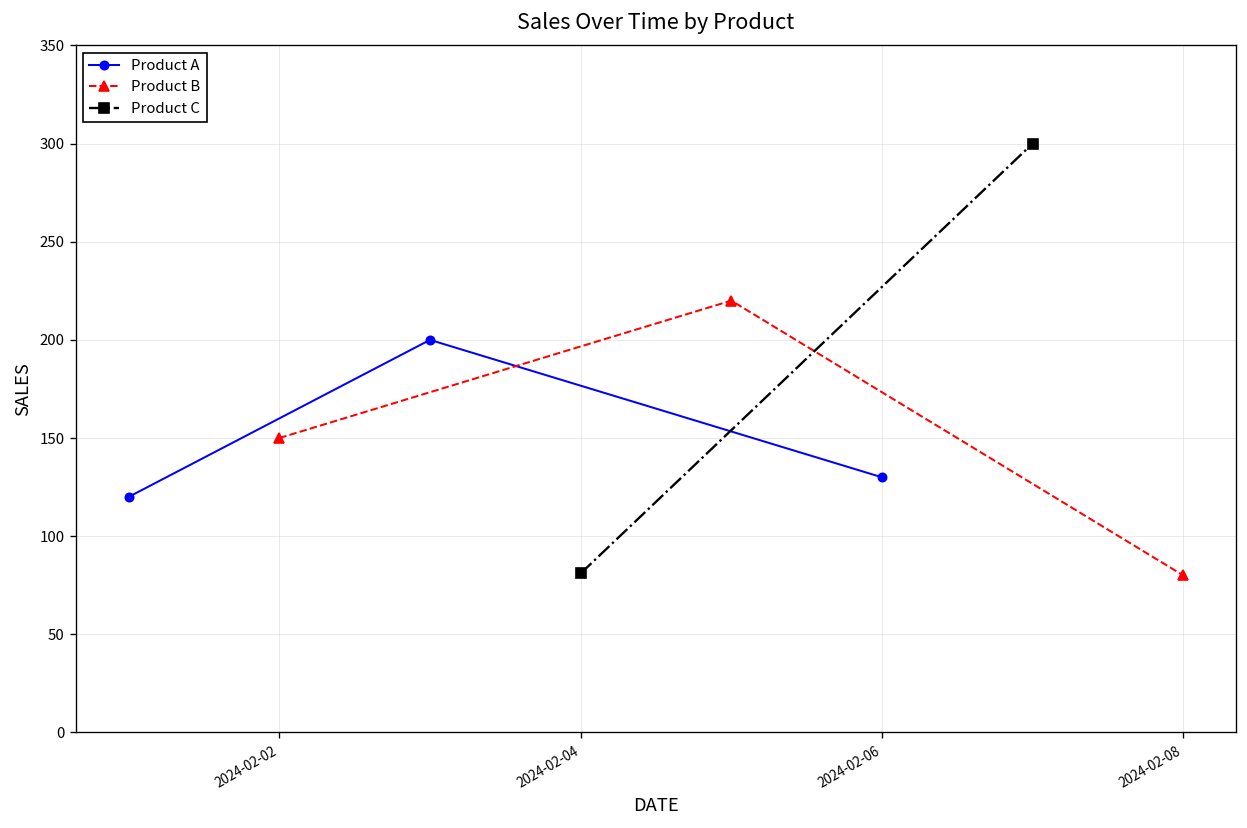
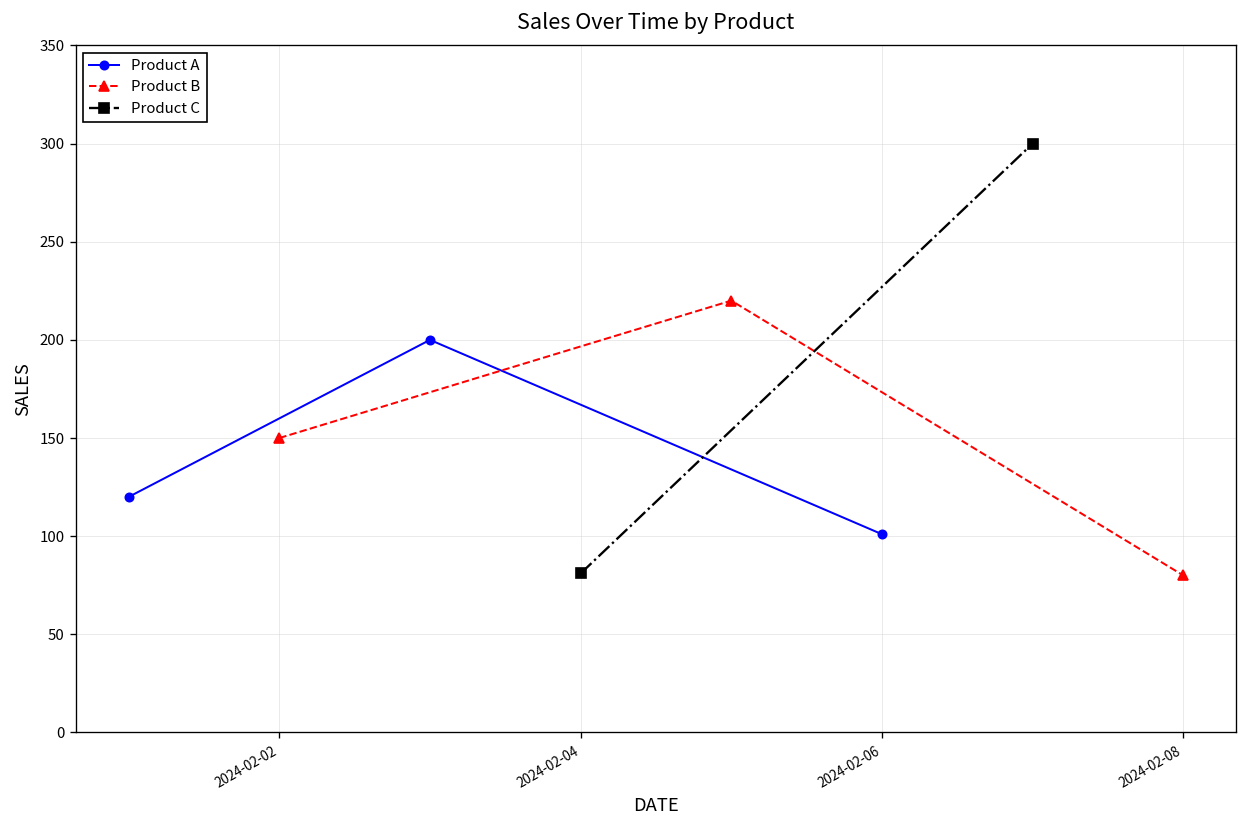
Product A, 2024-02-06: 130 -> 101
